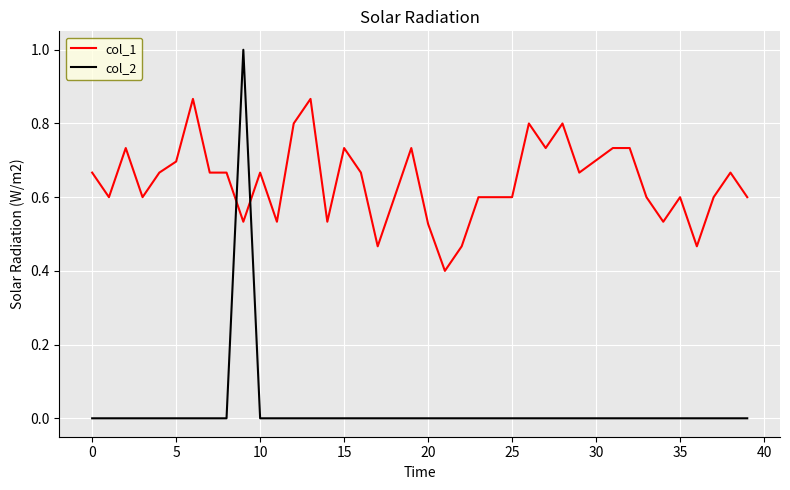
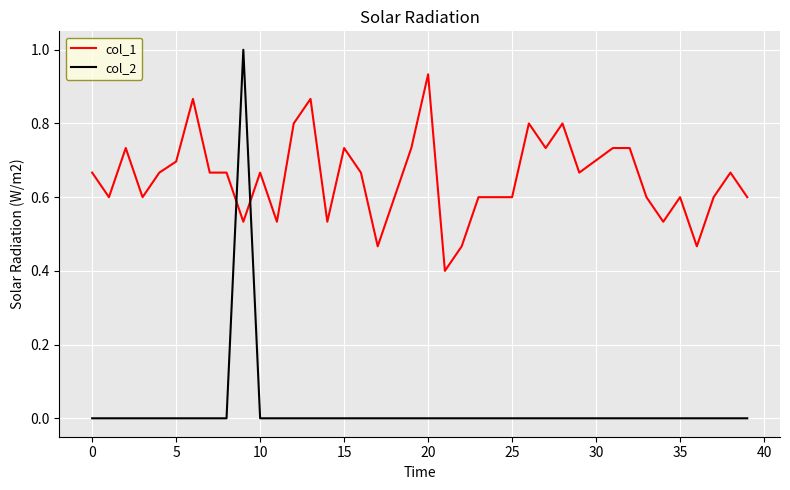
col_1, 20: 0.53 -> 0.93
